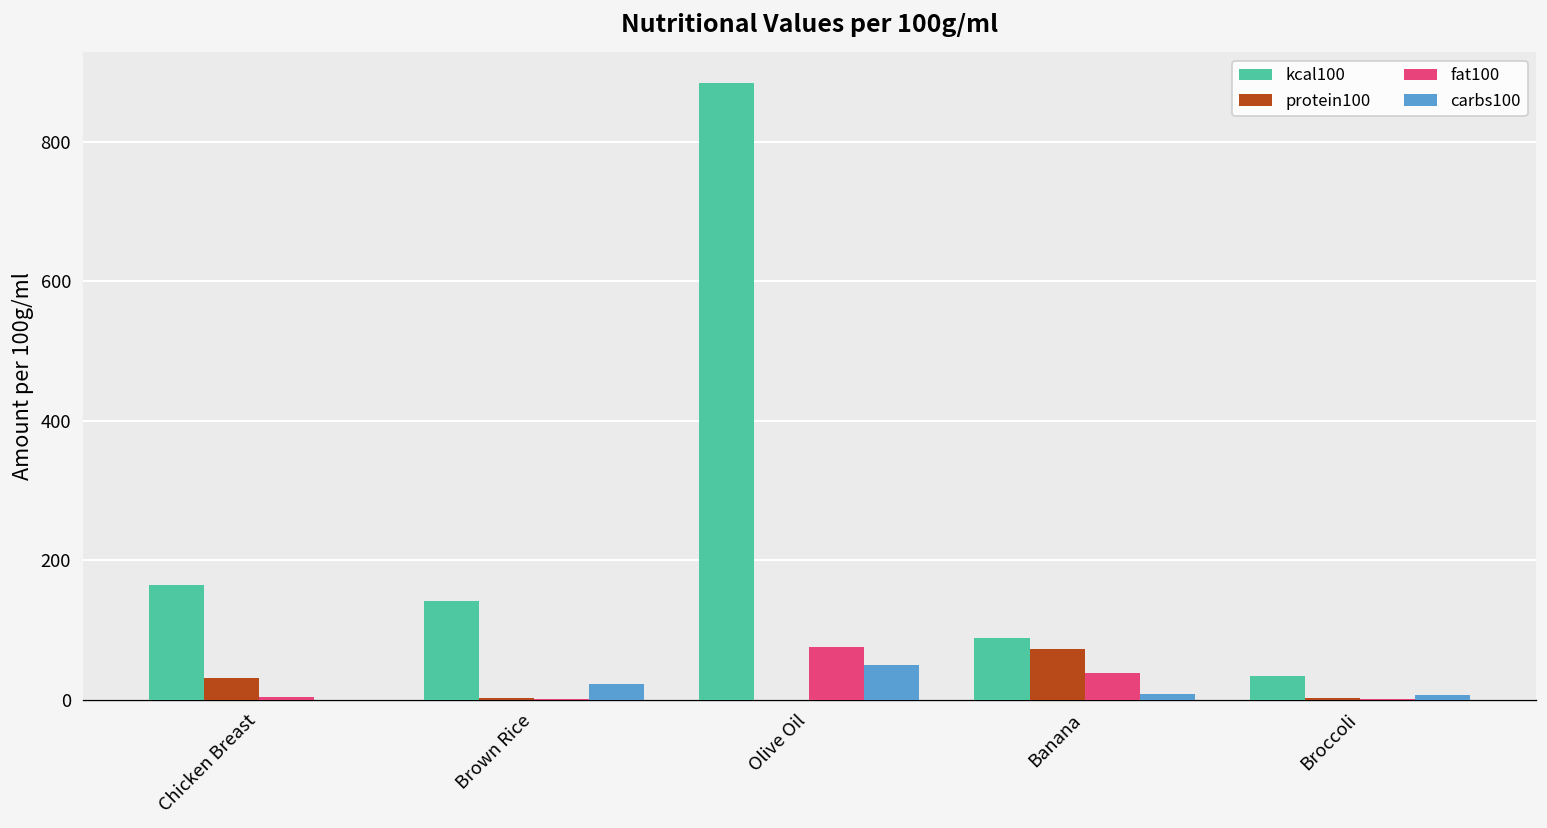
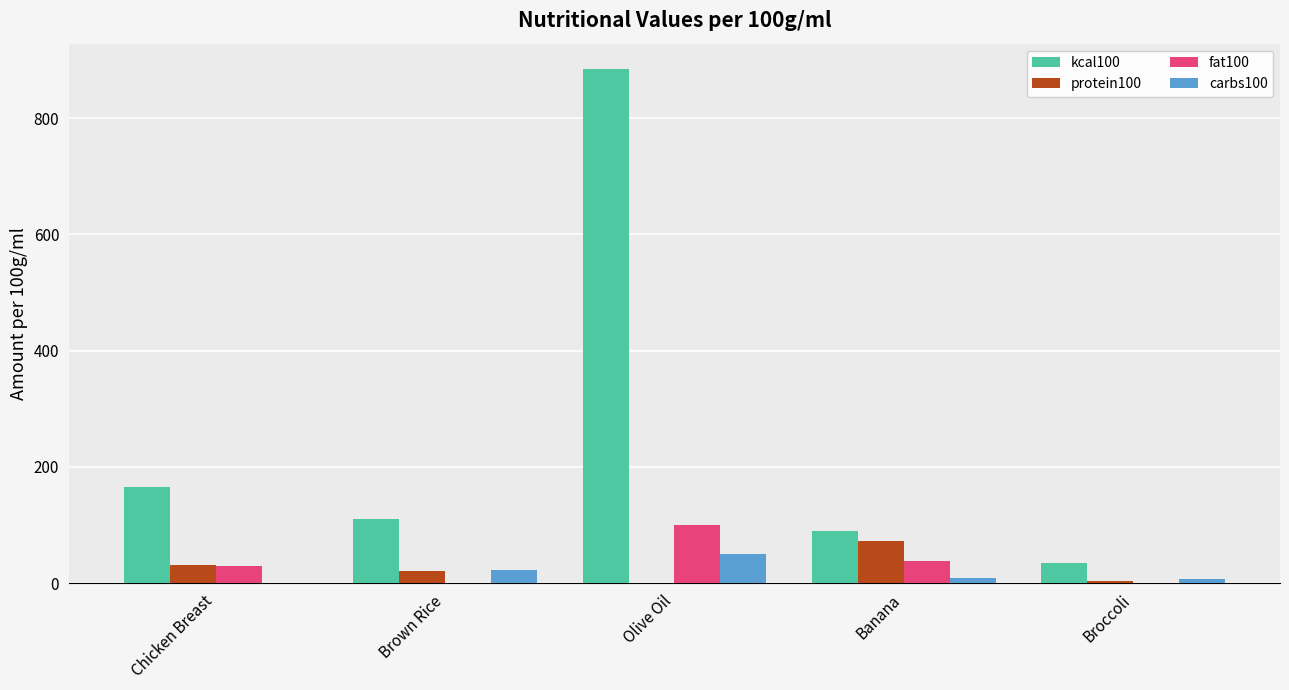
fat100, Chicken Breast: 0 -> 30
kcal100, Brown Rice: 140 -> 110
protein100, Brown Rice: 0 -> 20
fat100, Olive Oil: 80 -> 100
